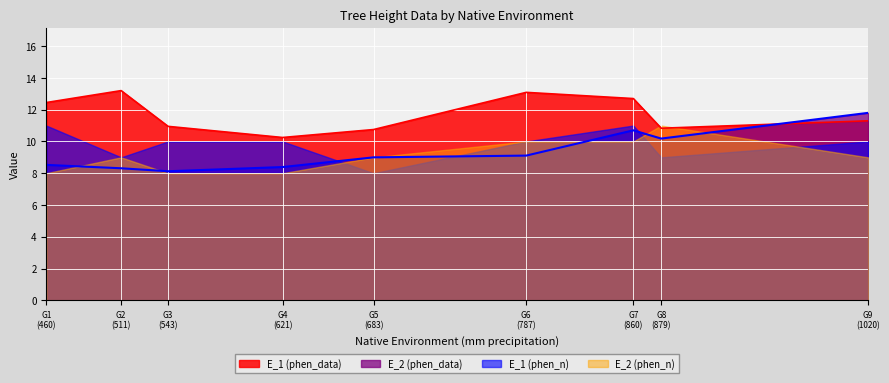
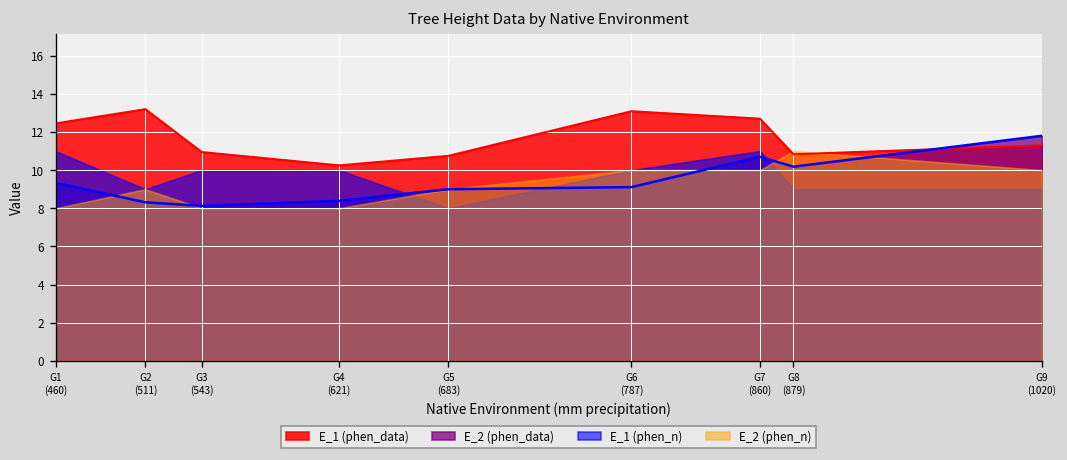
E_2 (phen_data), G1 (460): 8.5 -> 9.3
E_1 (phen_n), G9 (1020): 10 -> 9
E_2 (phen_n), G9 (1020): 9 -> 10
